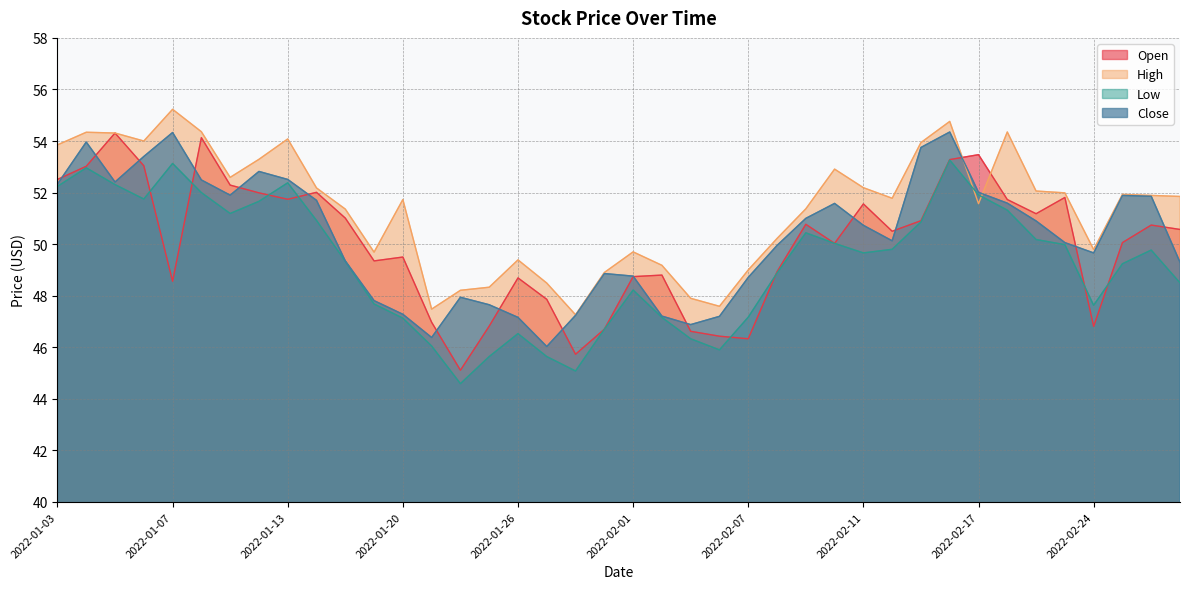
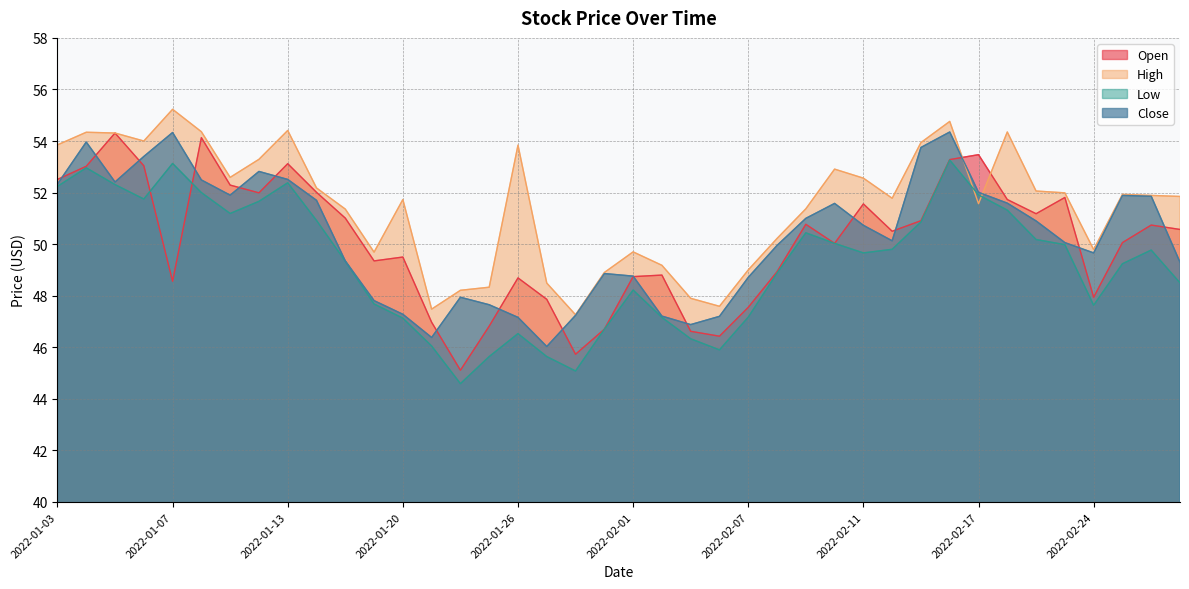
Open, 2022-01-13: 51.7 -> 53.1
High, 2022-01-13: 54.1 -> 54.4
High, 2022-01-26: 49.4 -> 53.8
Open, 2022-02-07: 46.3 -> 47.6
High, 2022-02-11: 52.2 -> 52.6
Open, 2022-02-24: 46.8 -> 47.9
